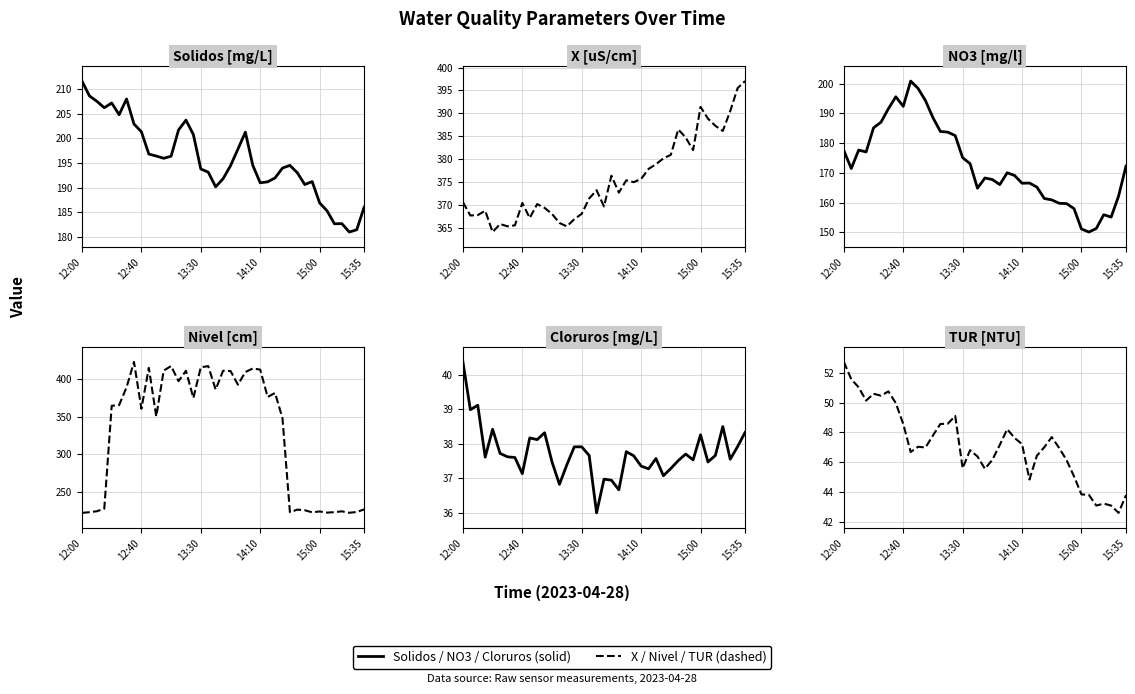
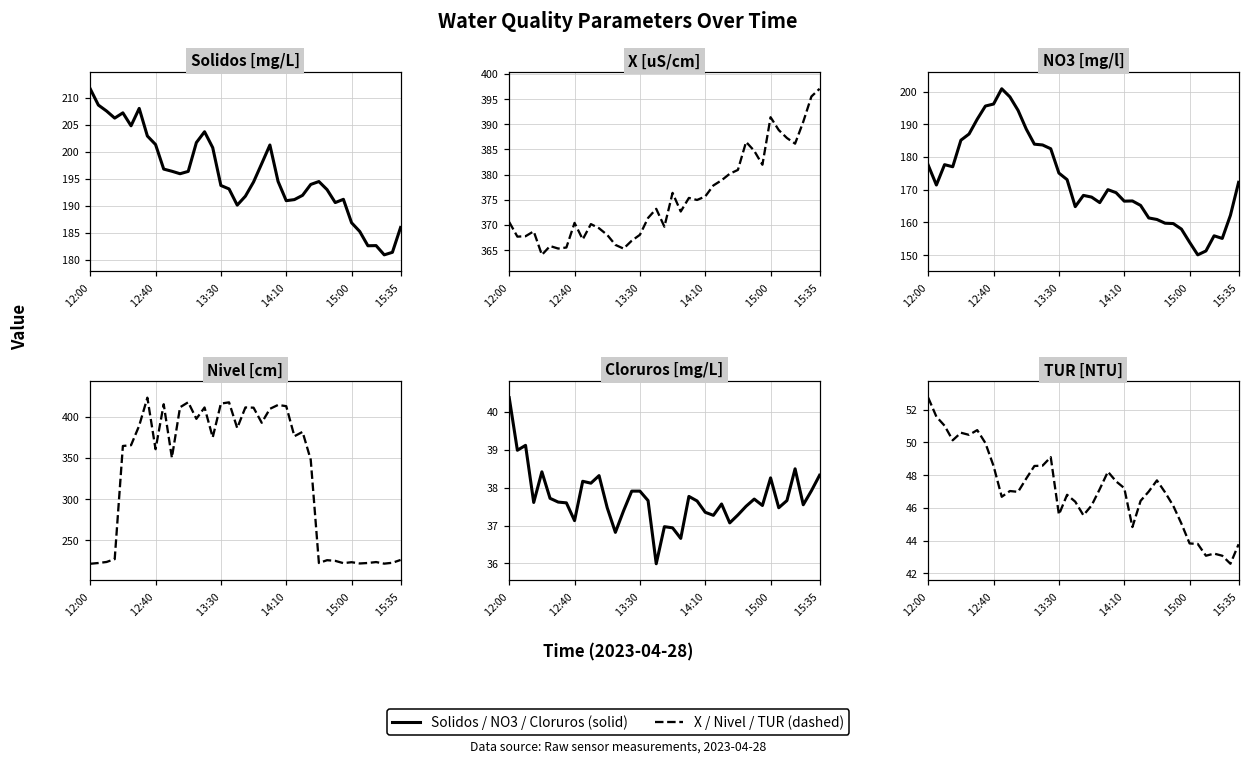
NO3 [mg/l], 12:40: 192 -> 196
NO3 [mg/l], 15:00: 151 -> 154
